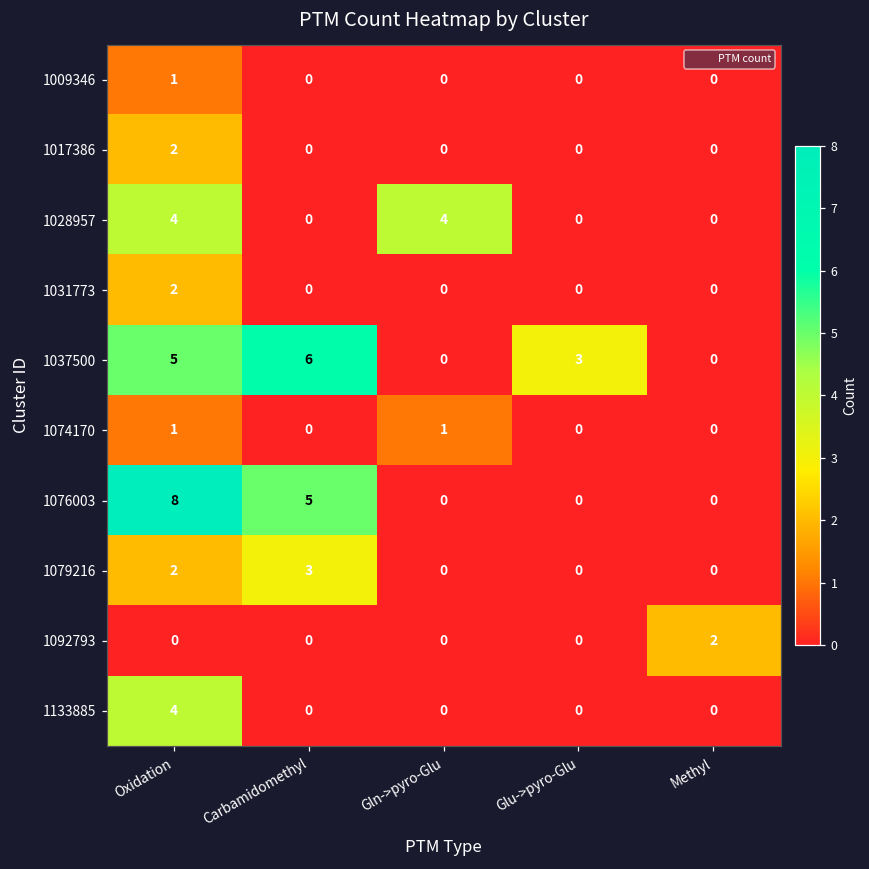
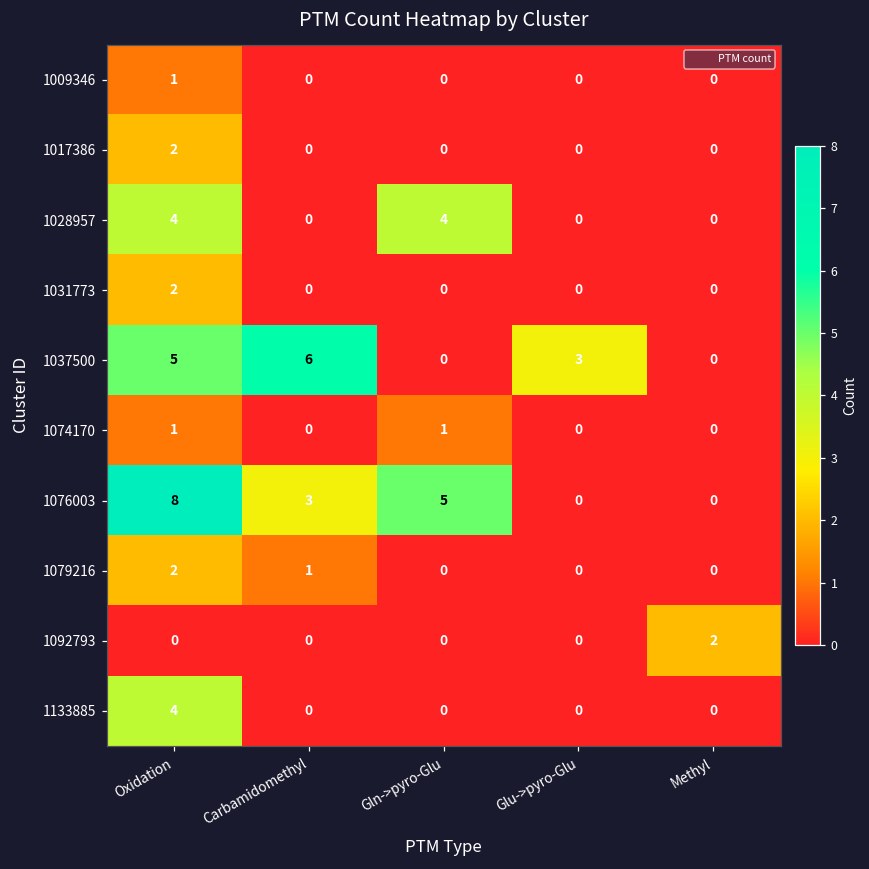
1076003, Carbamidomethyl: 5 -> 3
1076003, Gln->pyro-Glu: 0 -> 5
1079216, Carbamidomethyl: 3 -> 1
